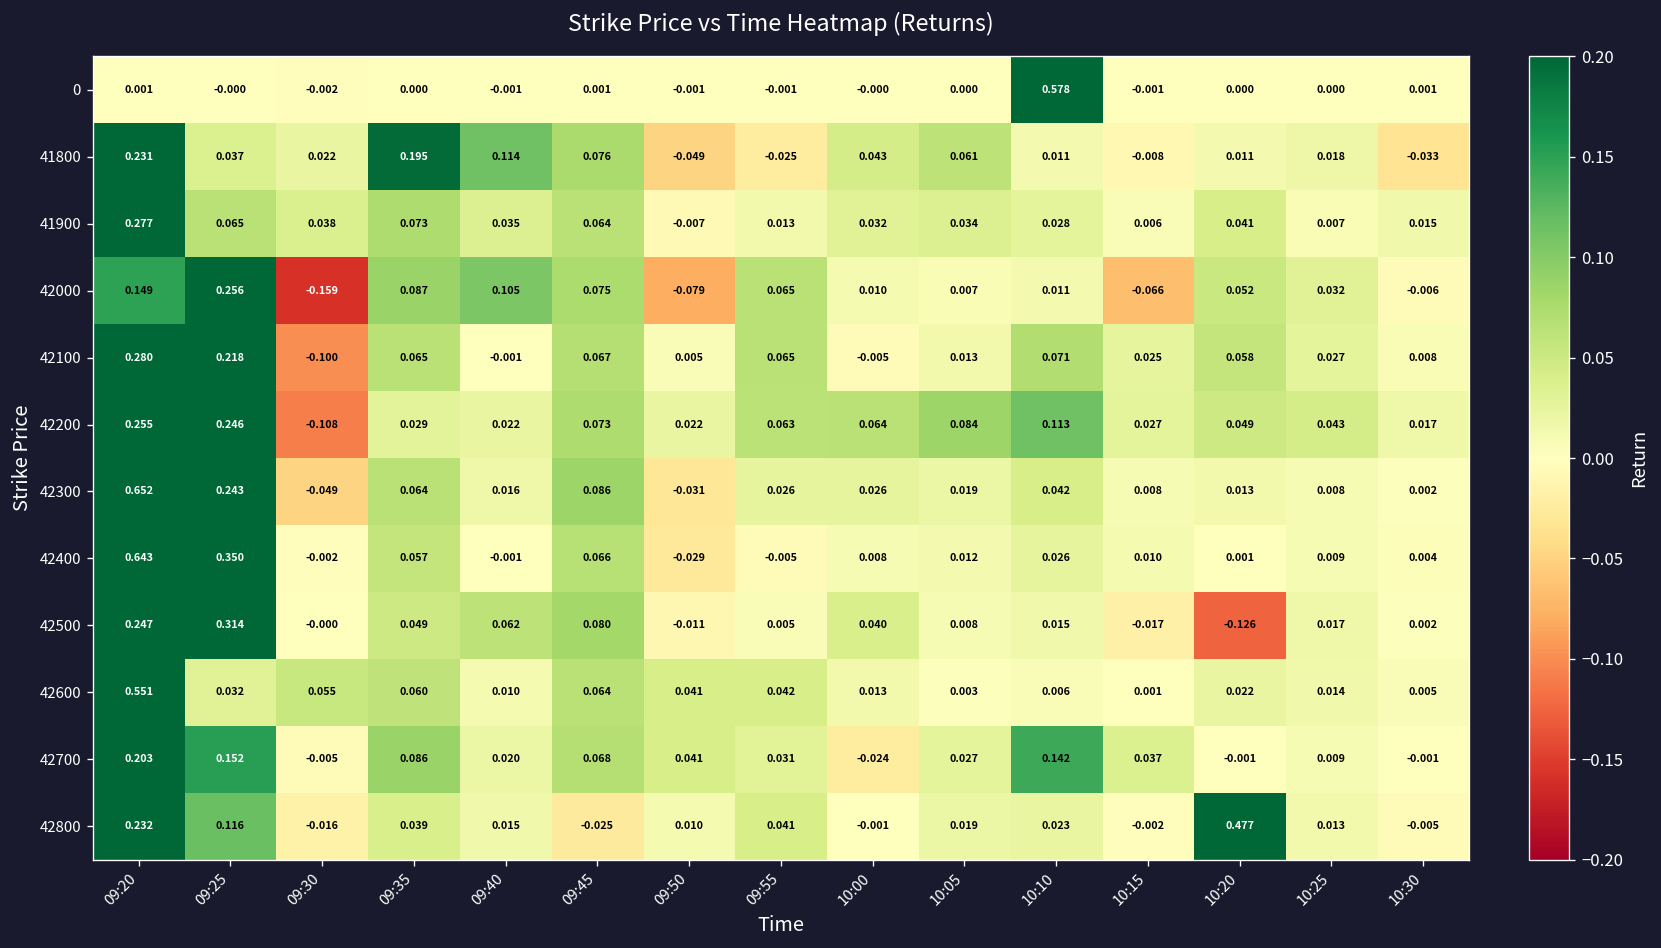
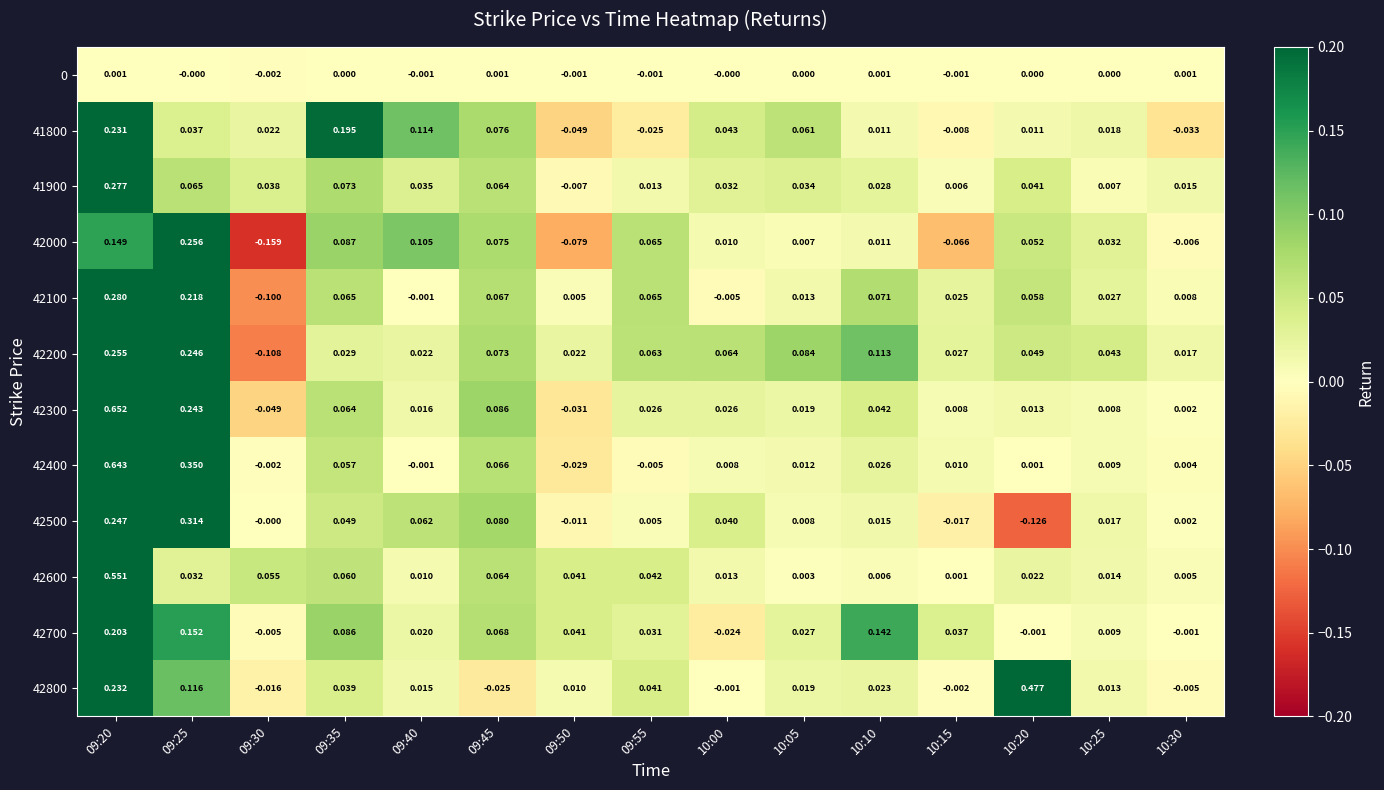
0, 10:10: 0.578 -> 0.001
